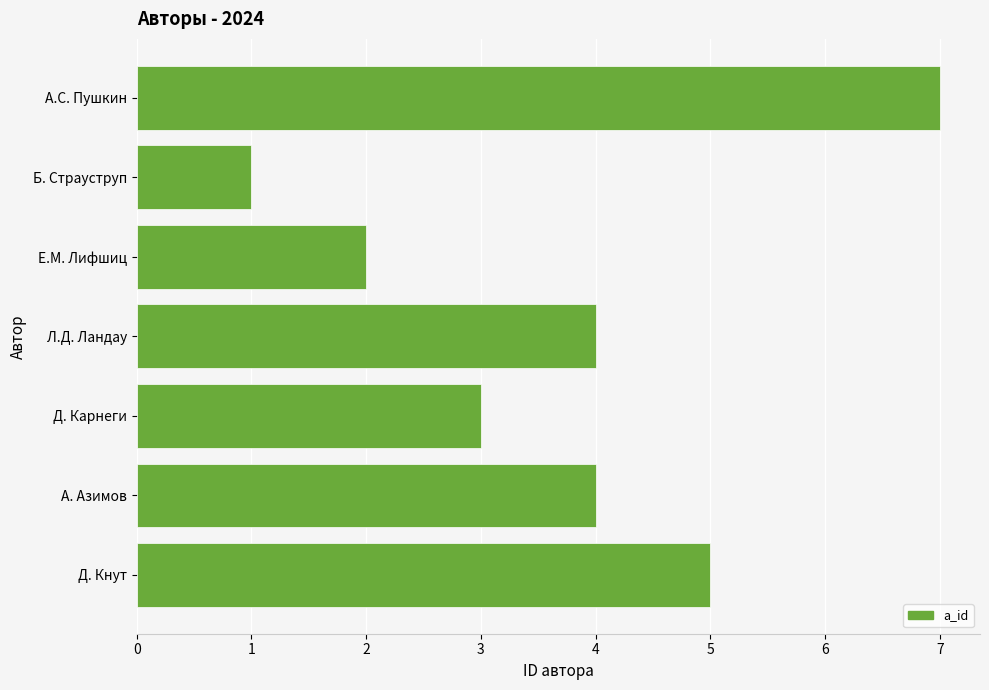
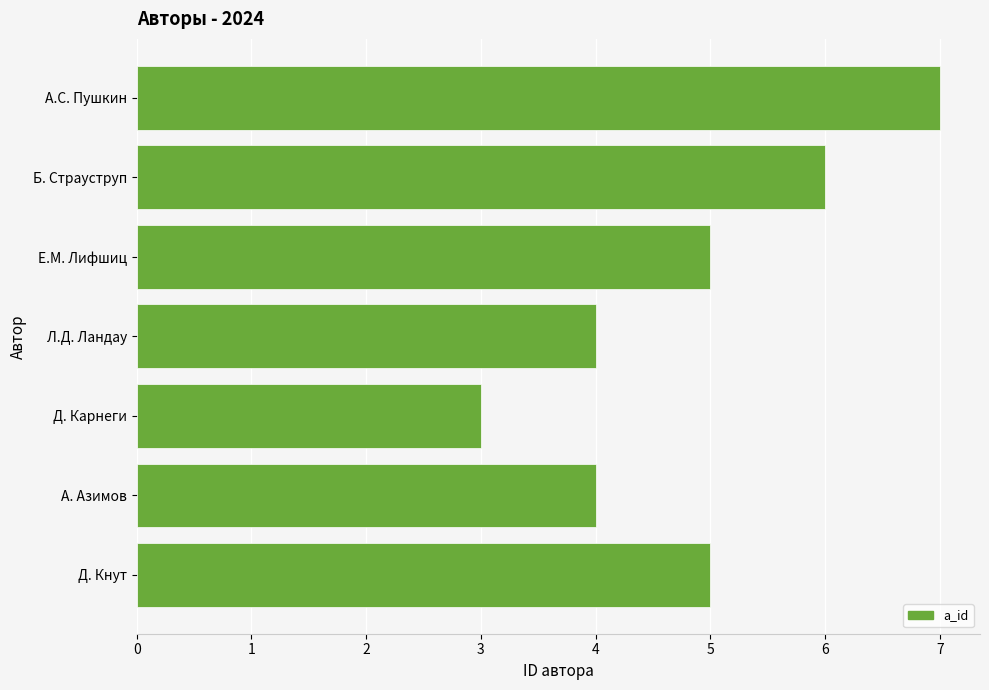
Б. Страуструп: 1 -> 6
Е.М. Лифшиц: 2 -> 5
